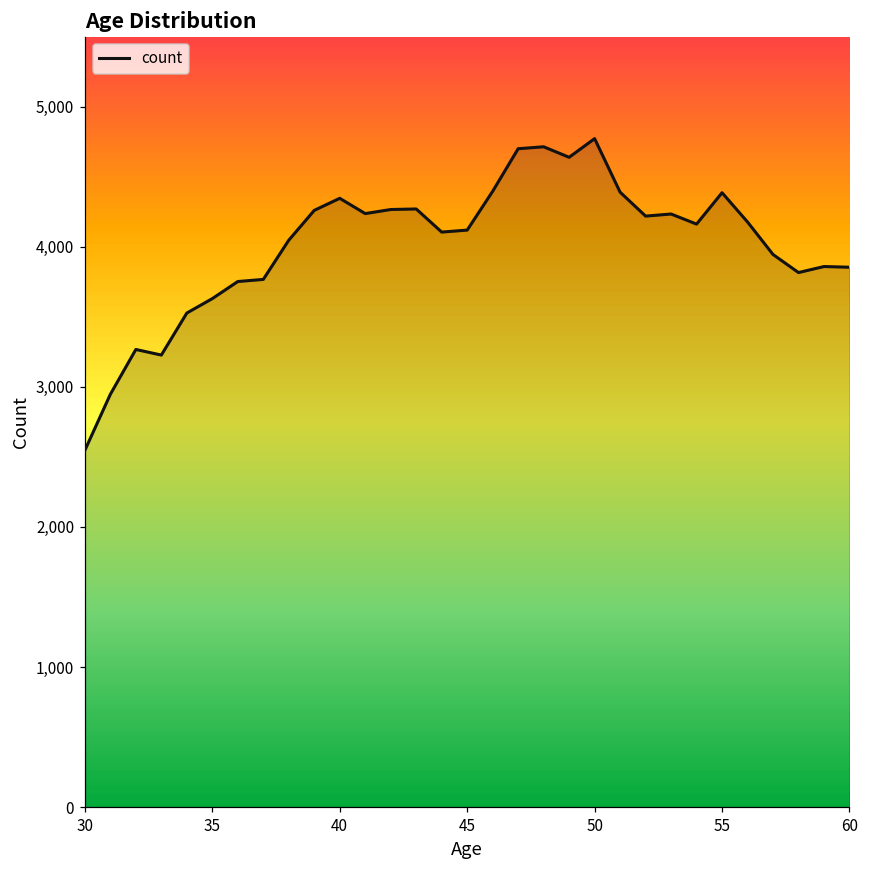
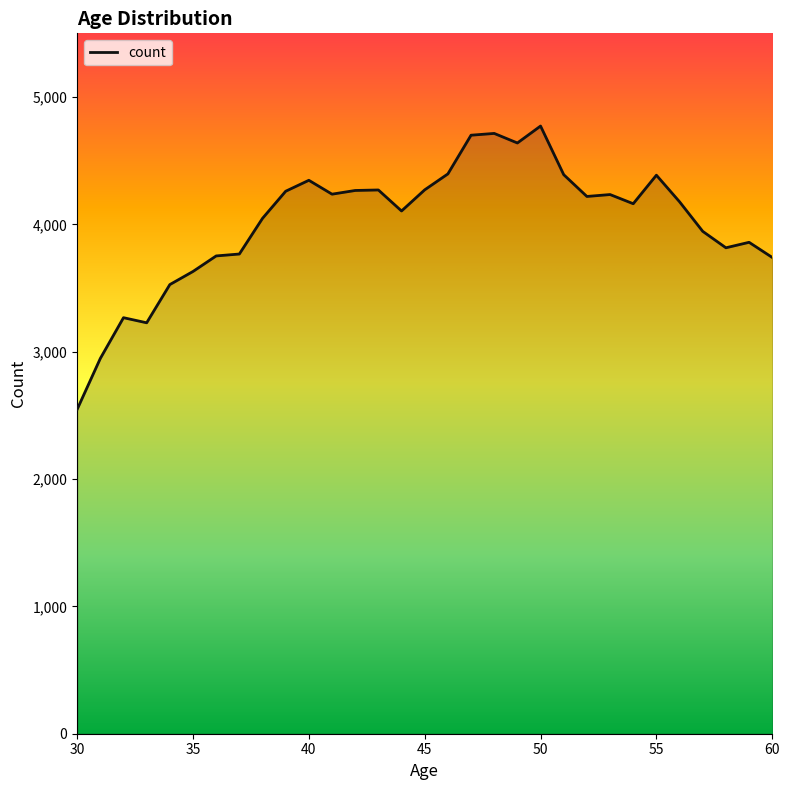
45: 4,120 -> 4,270
60: 3,850 -> 3,740
